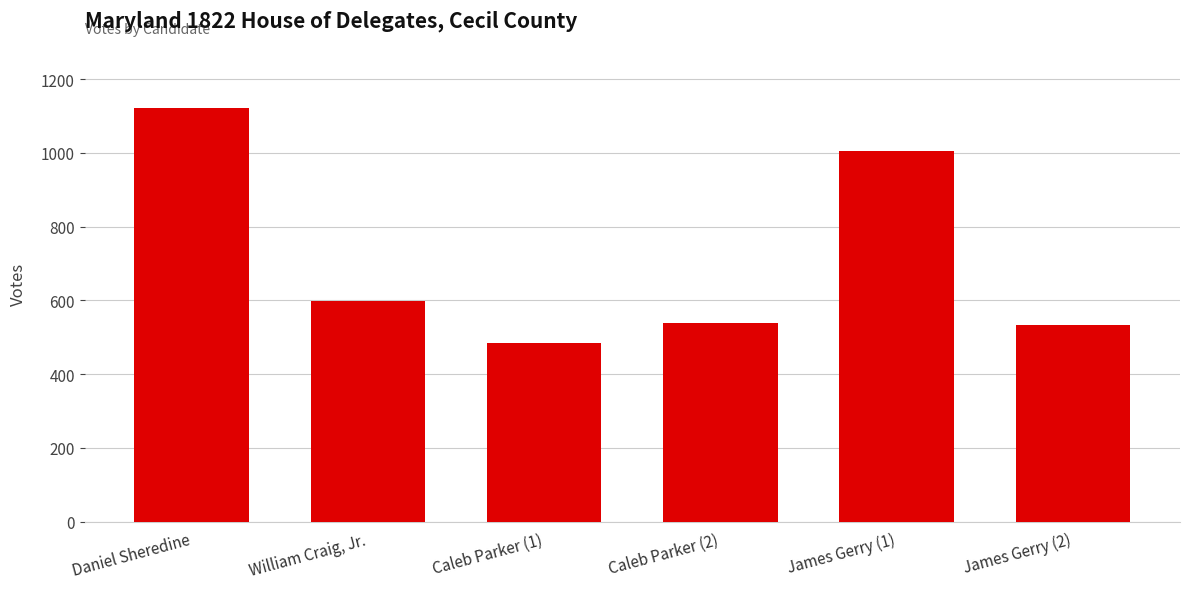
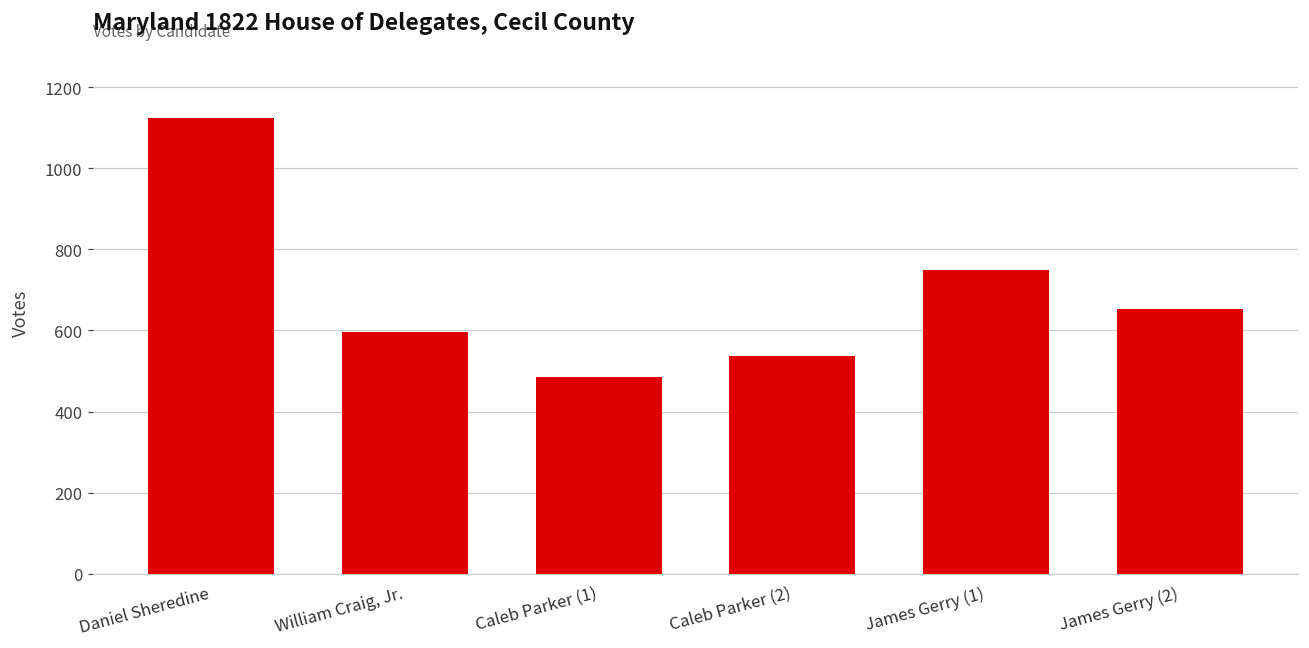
James Gerry (1): 1010 -> 750
James Gerry (2): 530 -> 650
